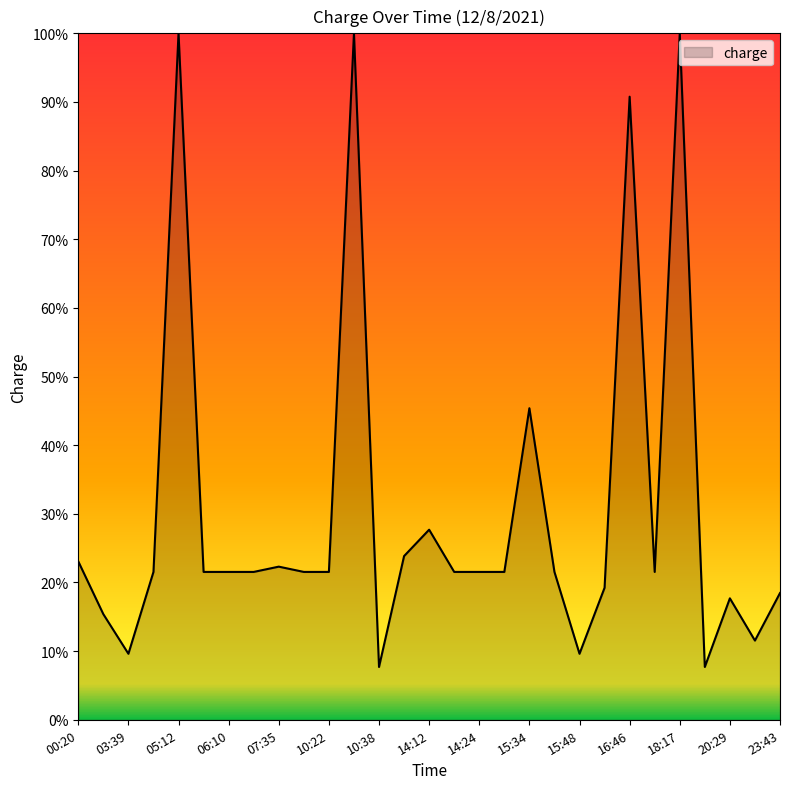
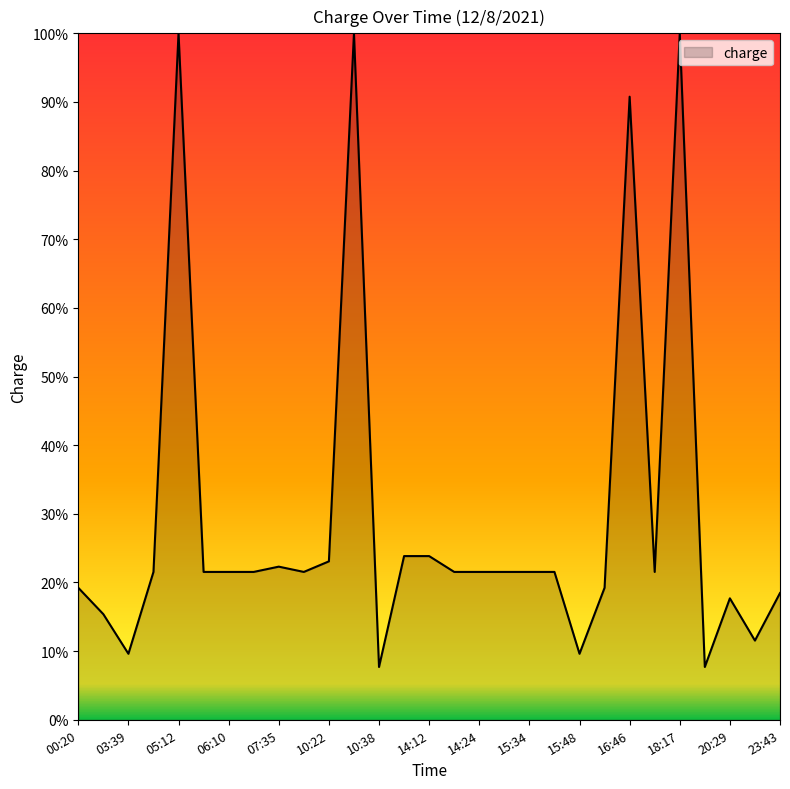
00:20: 23% -> 19%
10:22: 22% -> 23%
14:12: 28% -> 24%
15:34: 45% -> 22%
